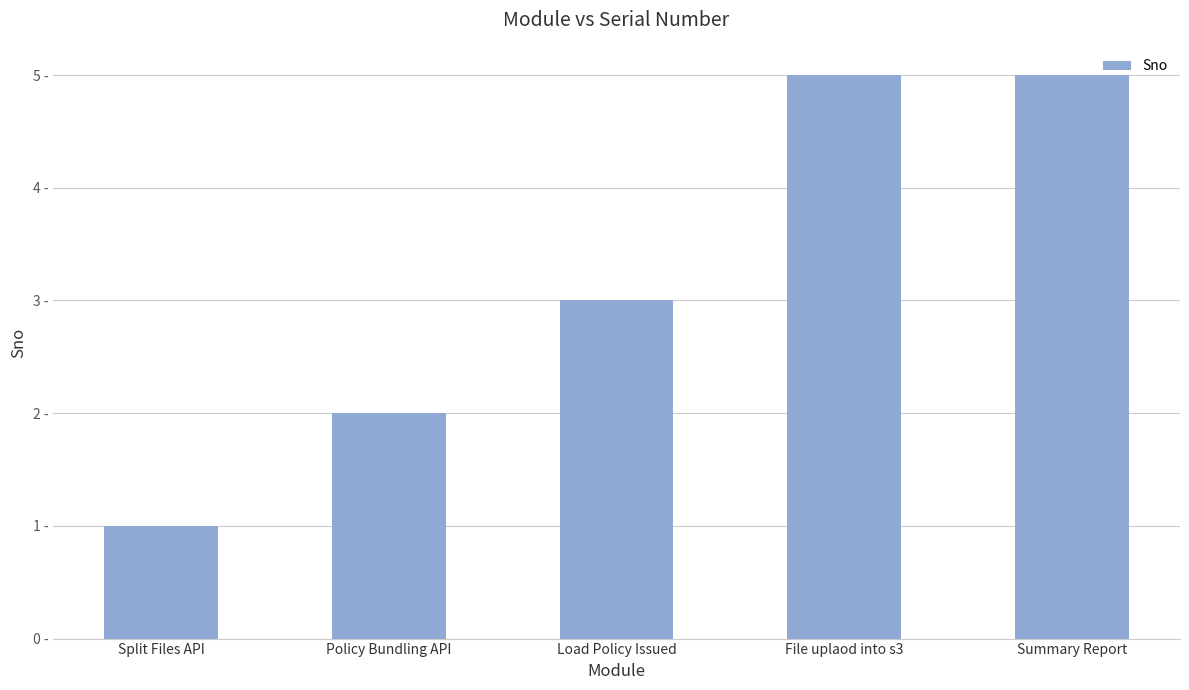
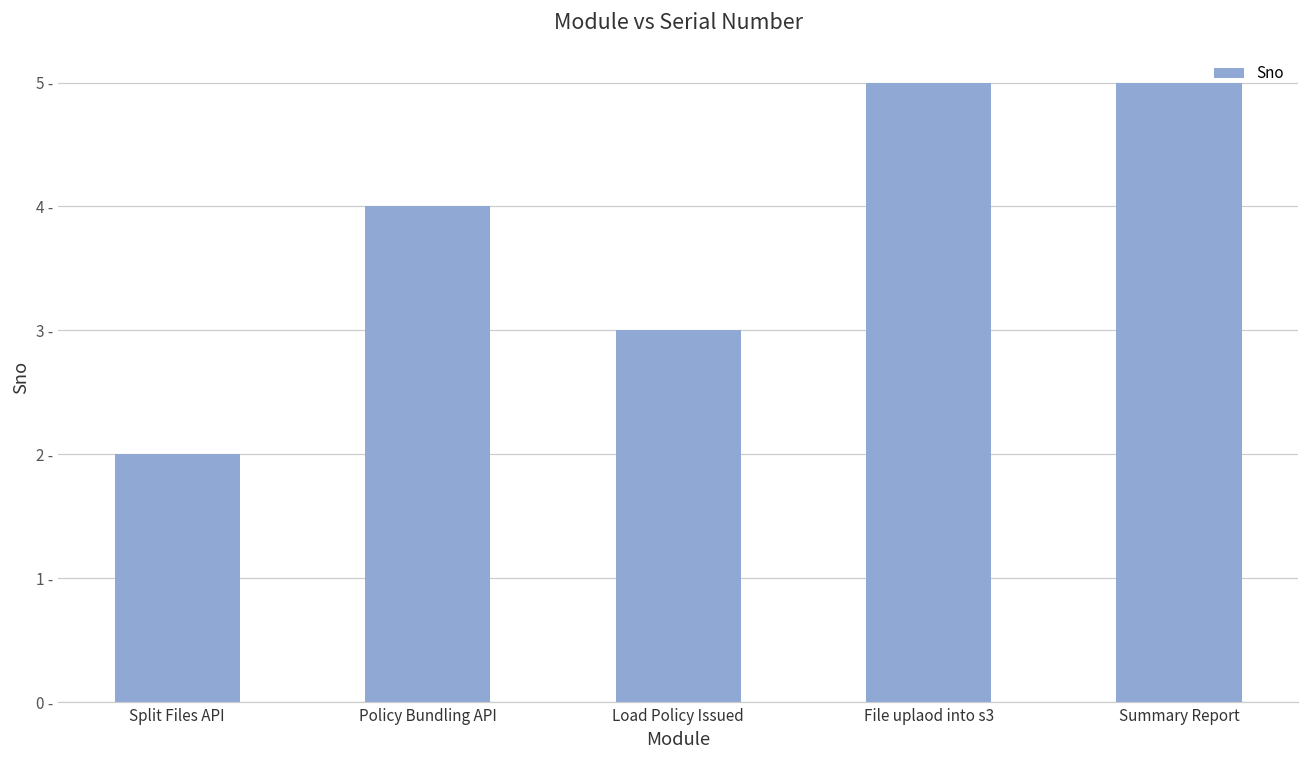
Split Files API: 1 - -> 2 -
Policy Bundling API: 2 - -> 4 -
